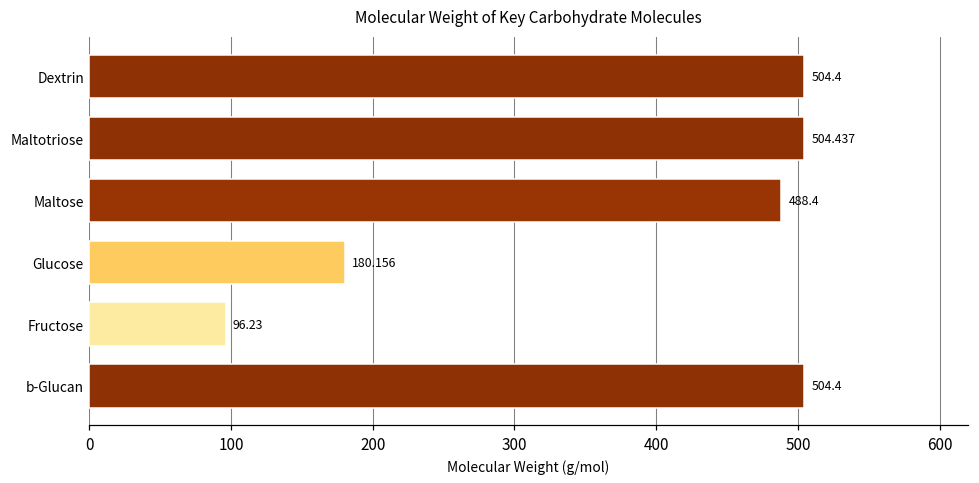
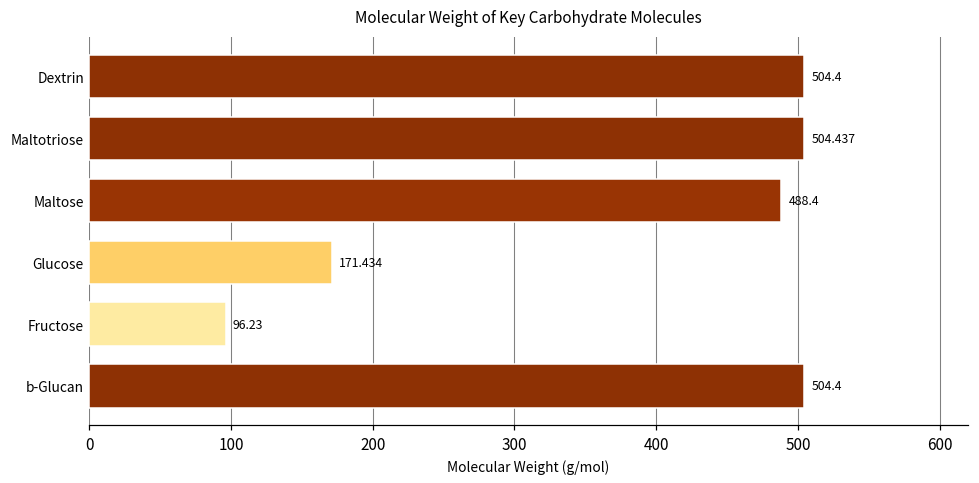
Glucose: 180.156 -> 171.434
